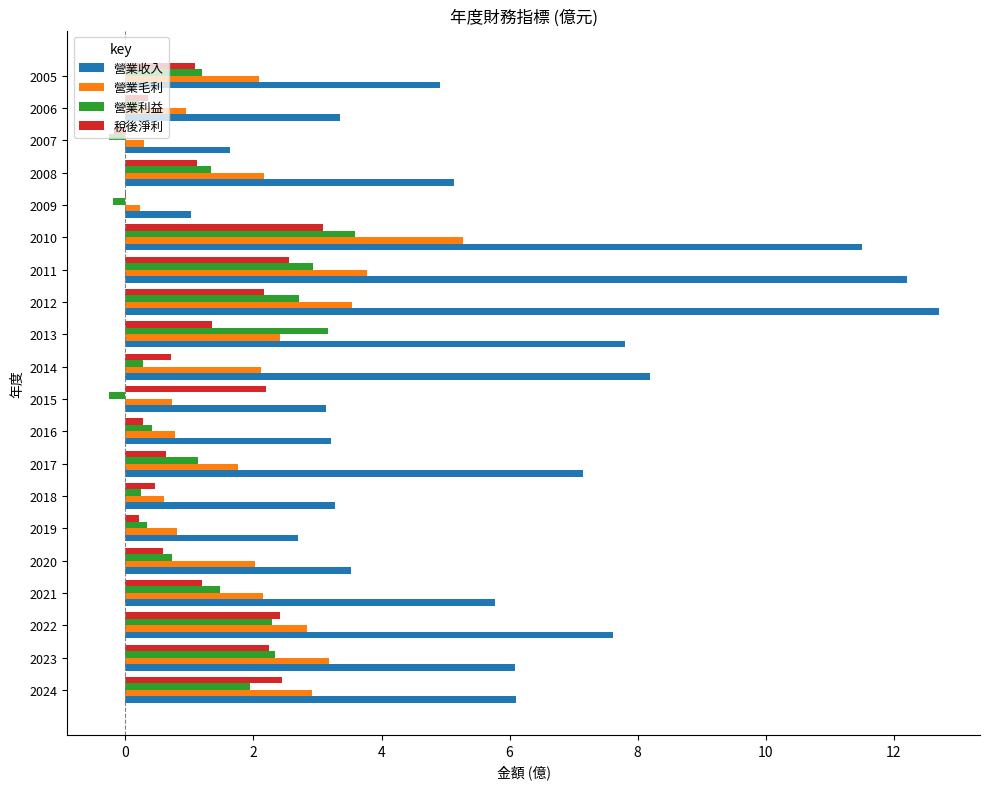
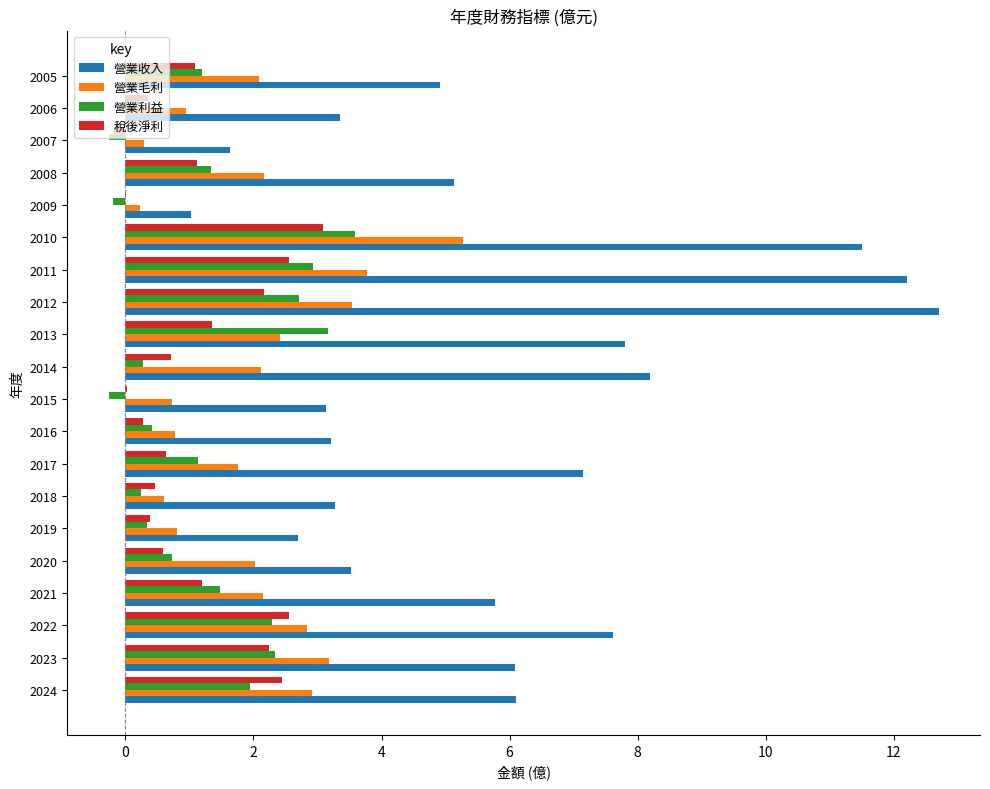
稅後淨利, 2015: 2.2 -> 0.0
稅後淨利, 2019: 0.2 -> 0.4
稅後淨利, 2022: 2.4 -> 2.6
